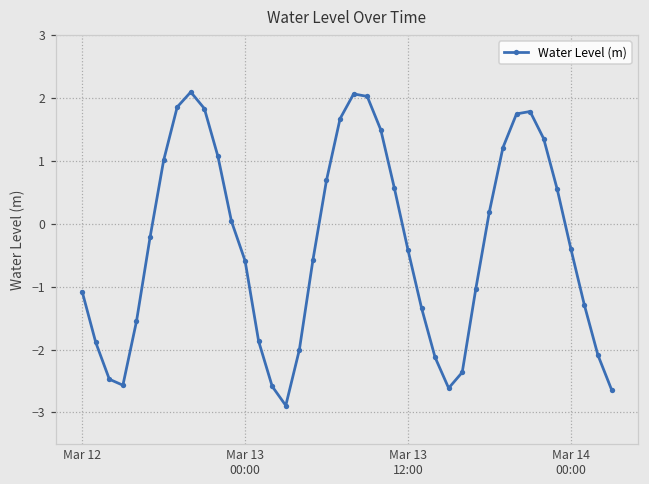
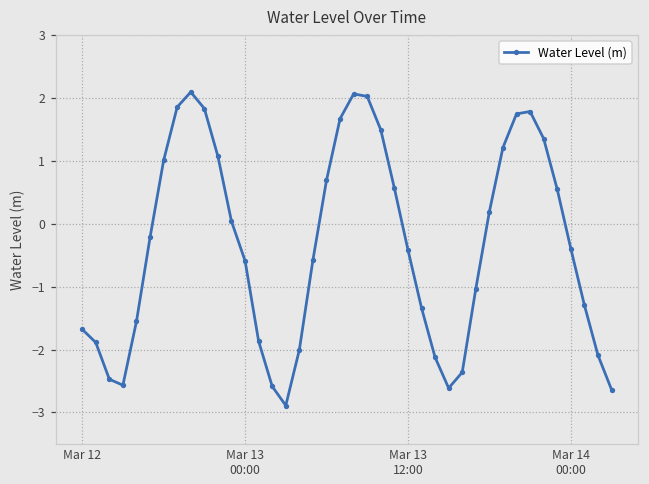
Mar 12: -1.1 -> -1.7
